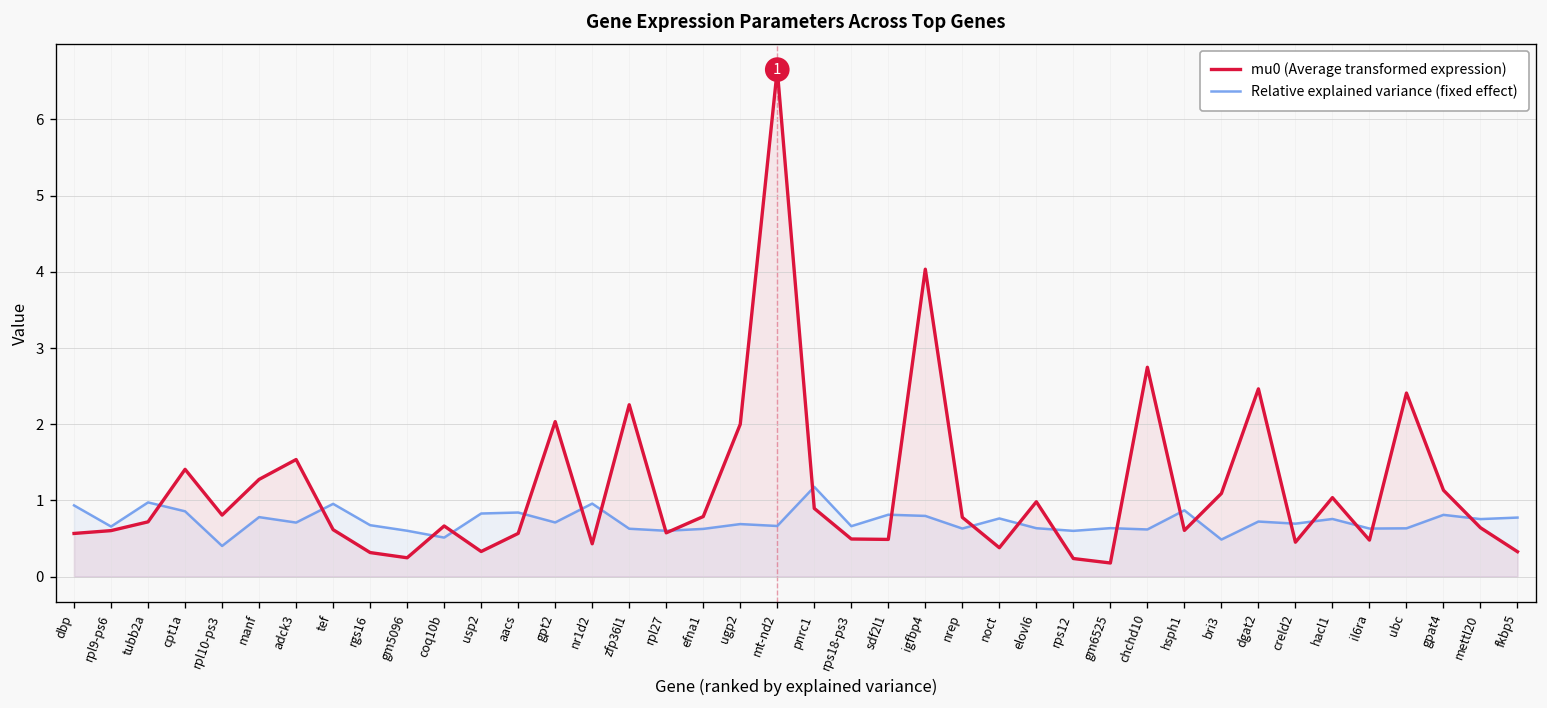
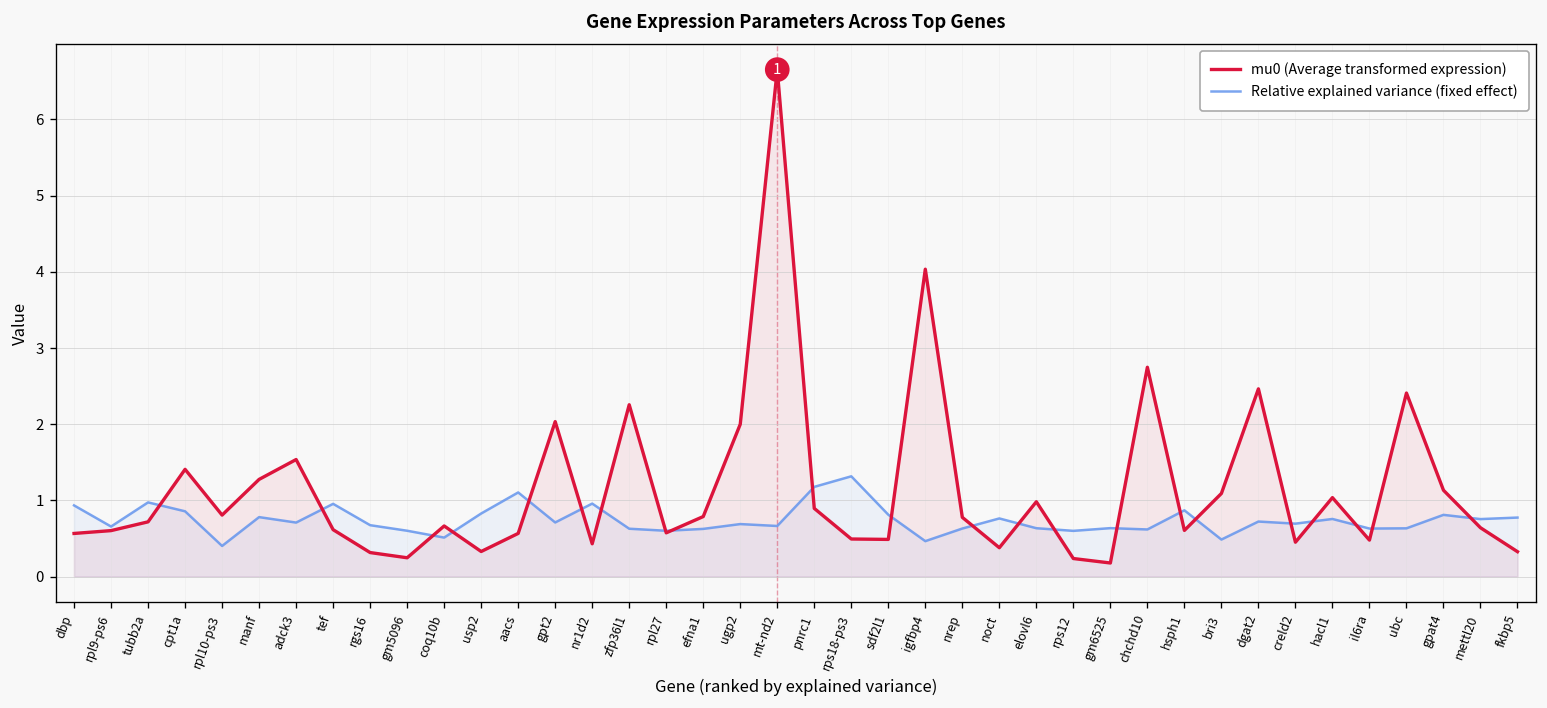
Relative explained variance (fixed effect), aacs: 0.8 -> 1.1
Relative explained variance (fixed effect), rps18-ps3: 0.7 -> 1.3
Relative explained variance (fixed effect), igfbp4: 0.8 -> 0.5
